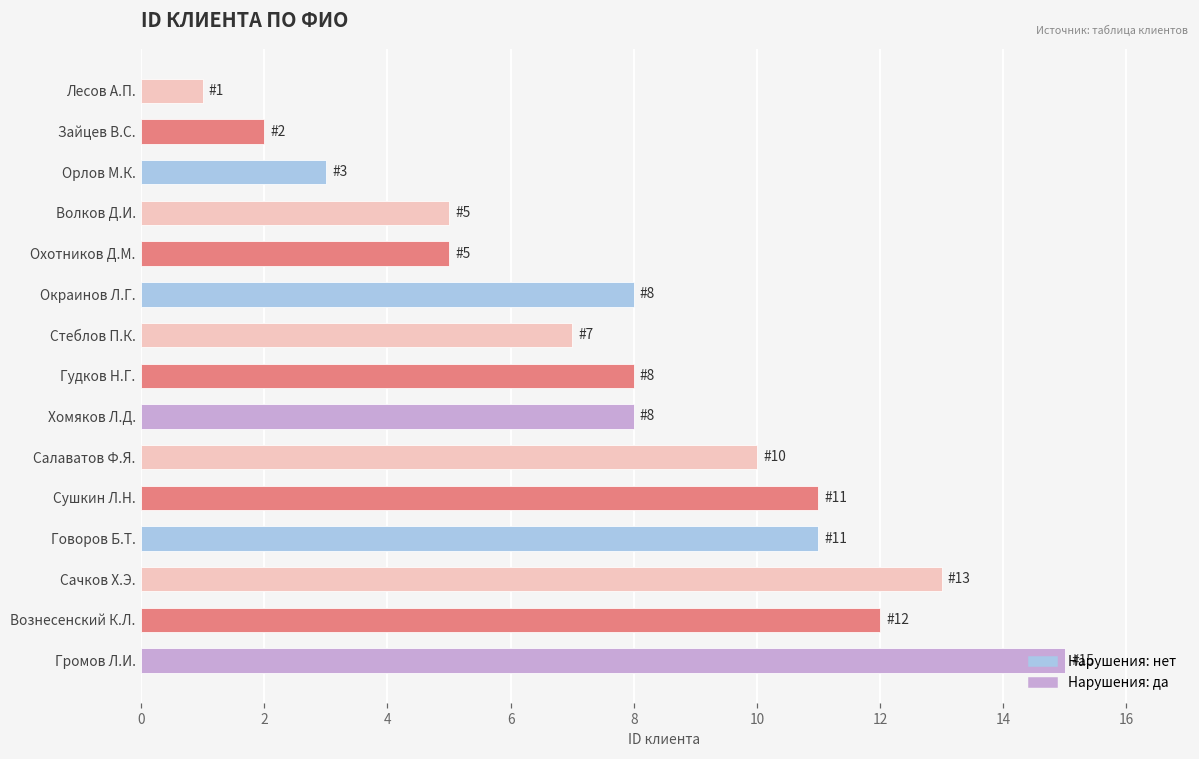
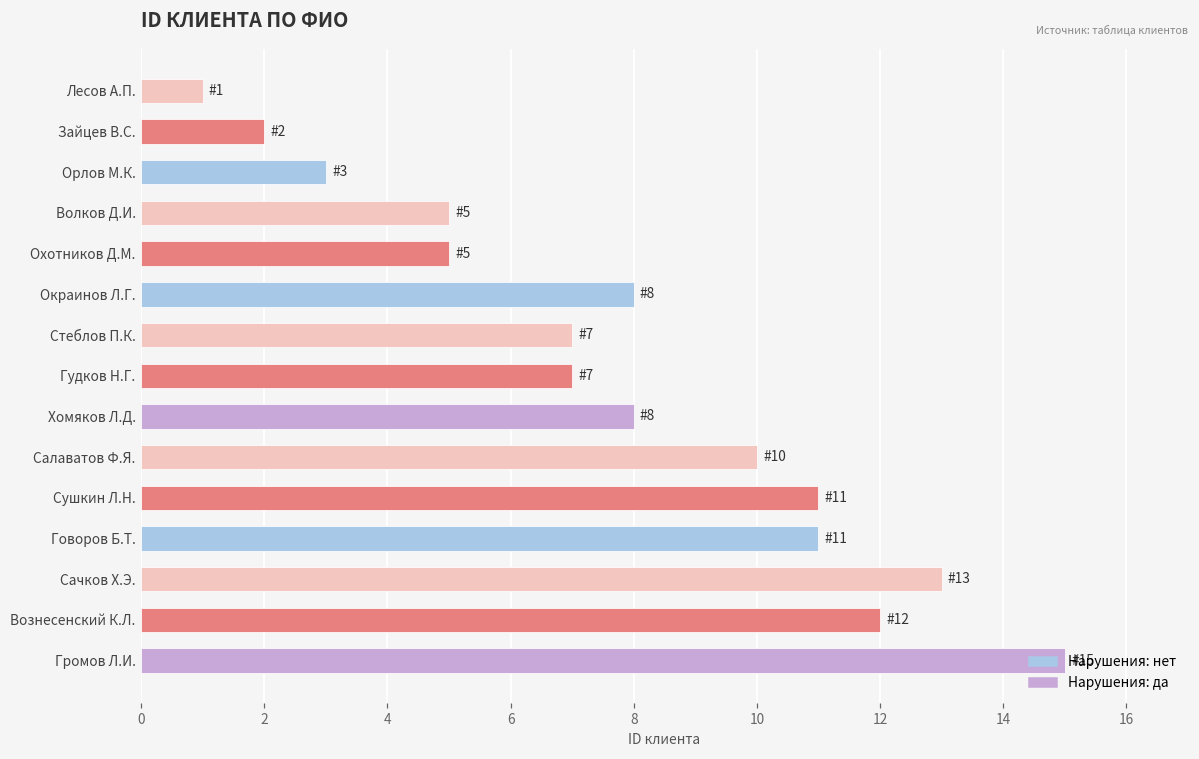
Гудков Н.Г.: 8 -> 7
